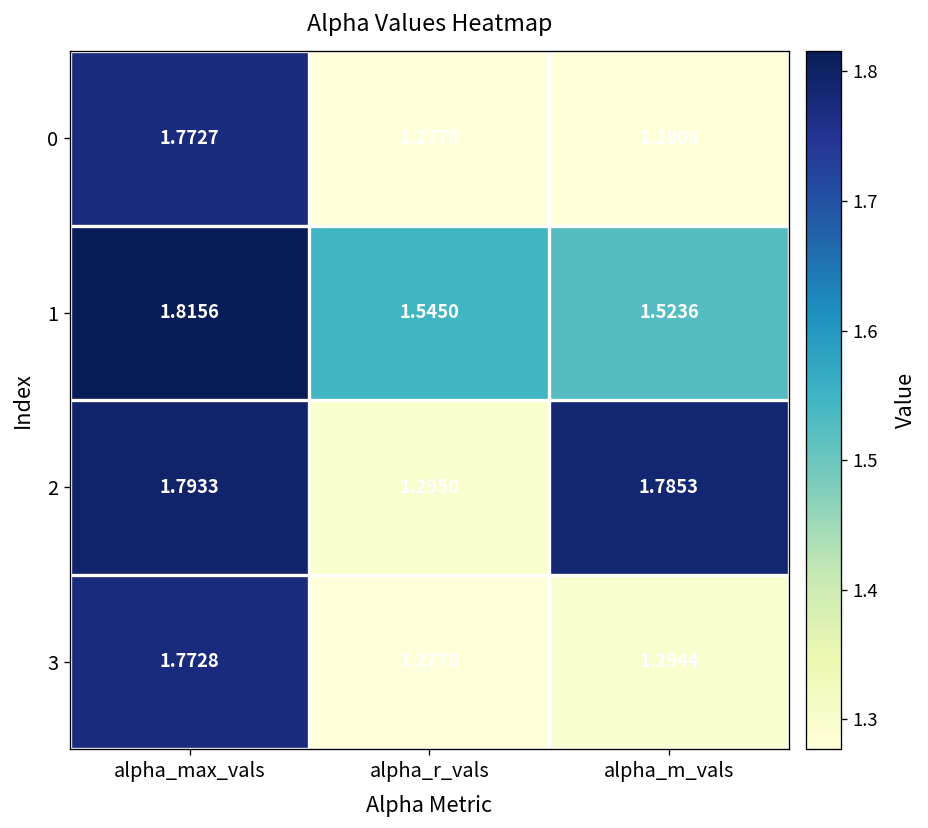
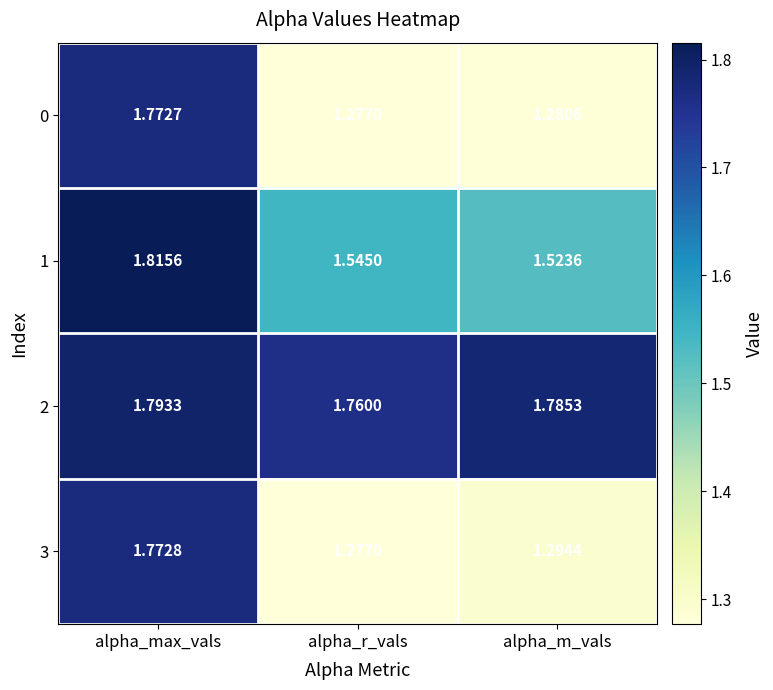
2, alpha_r_vals: 1.2950 -> 1.7600
